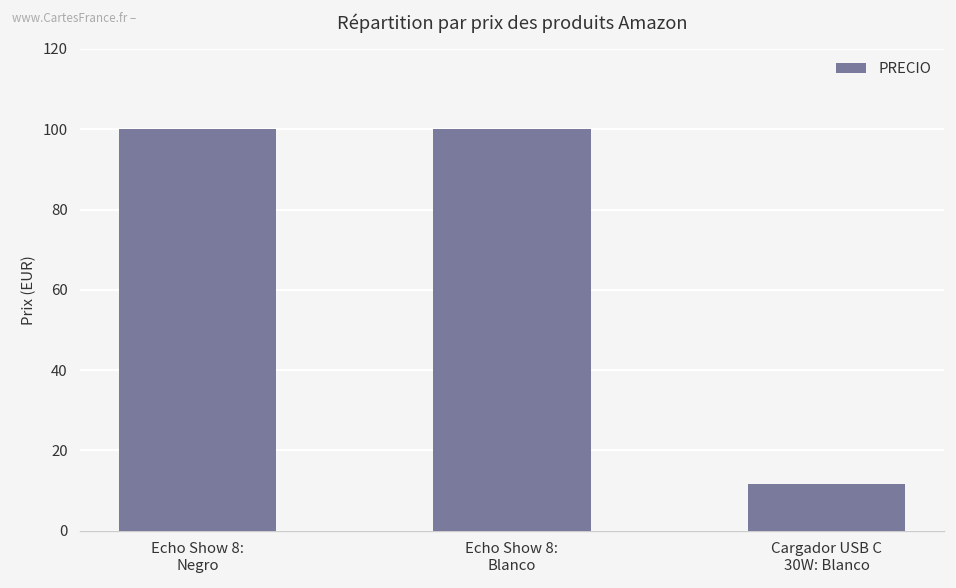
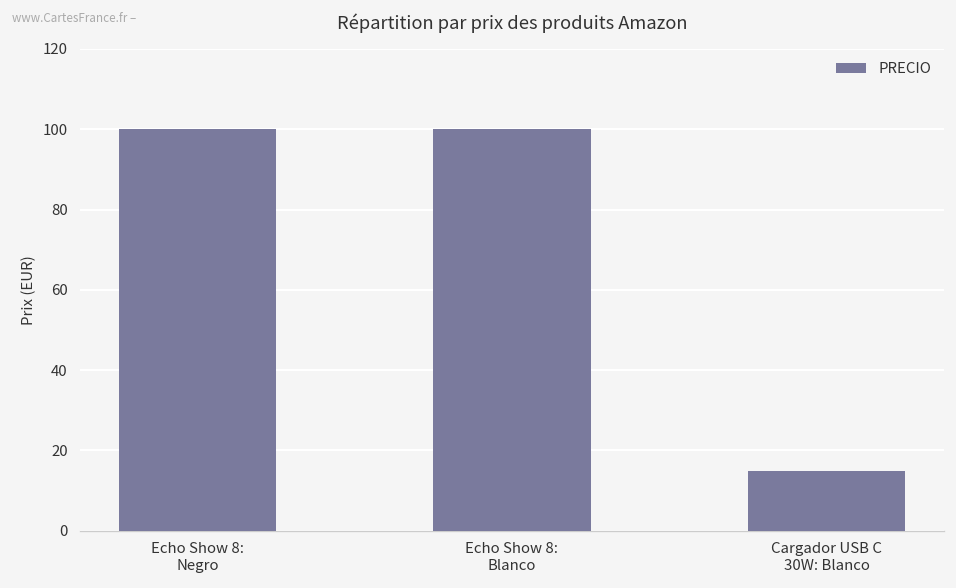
Cargador USB C 30W: Blanco: 12 -> 15
